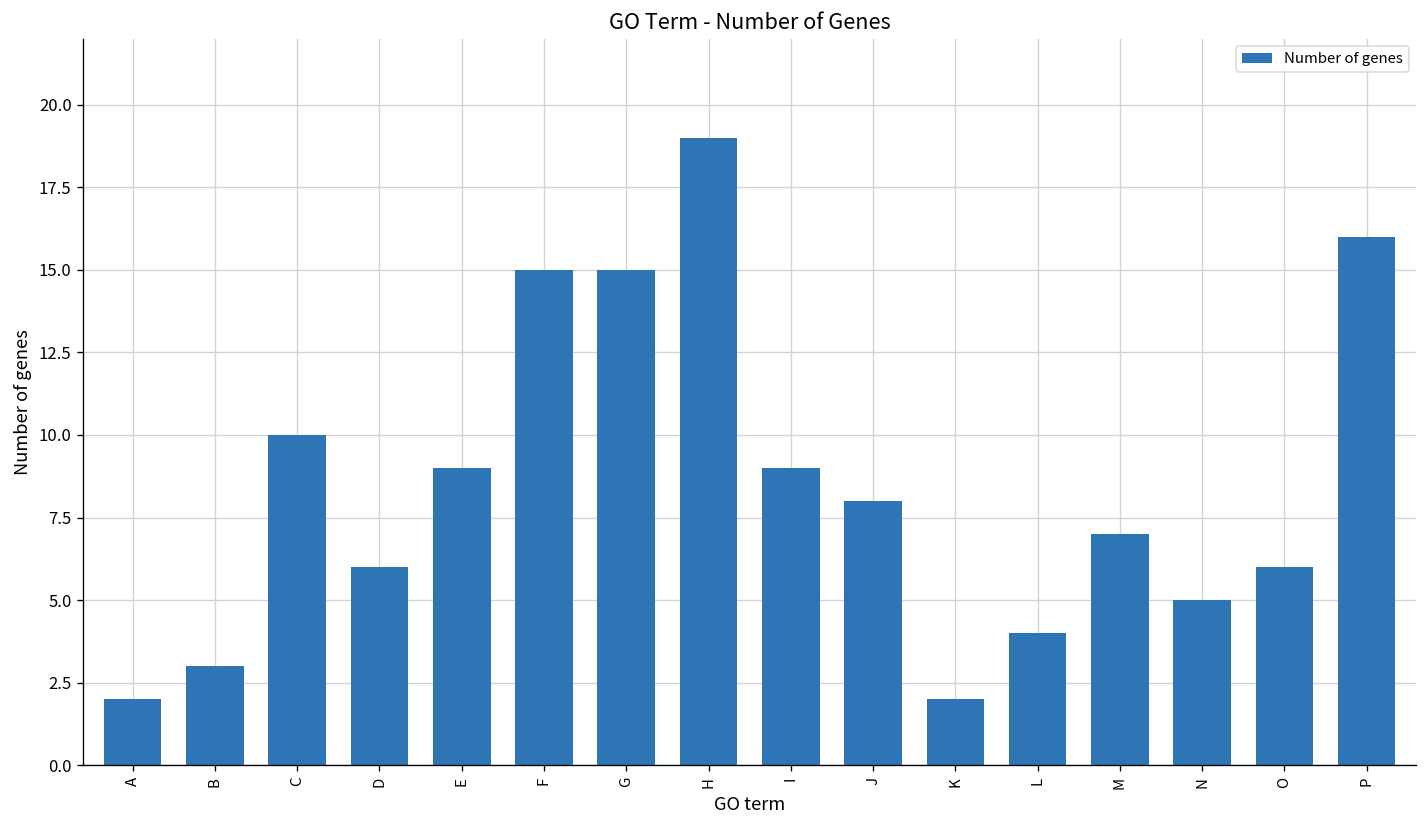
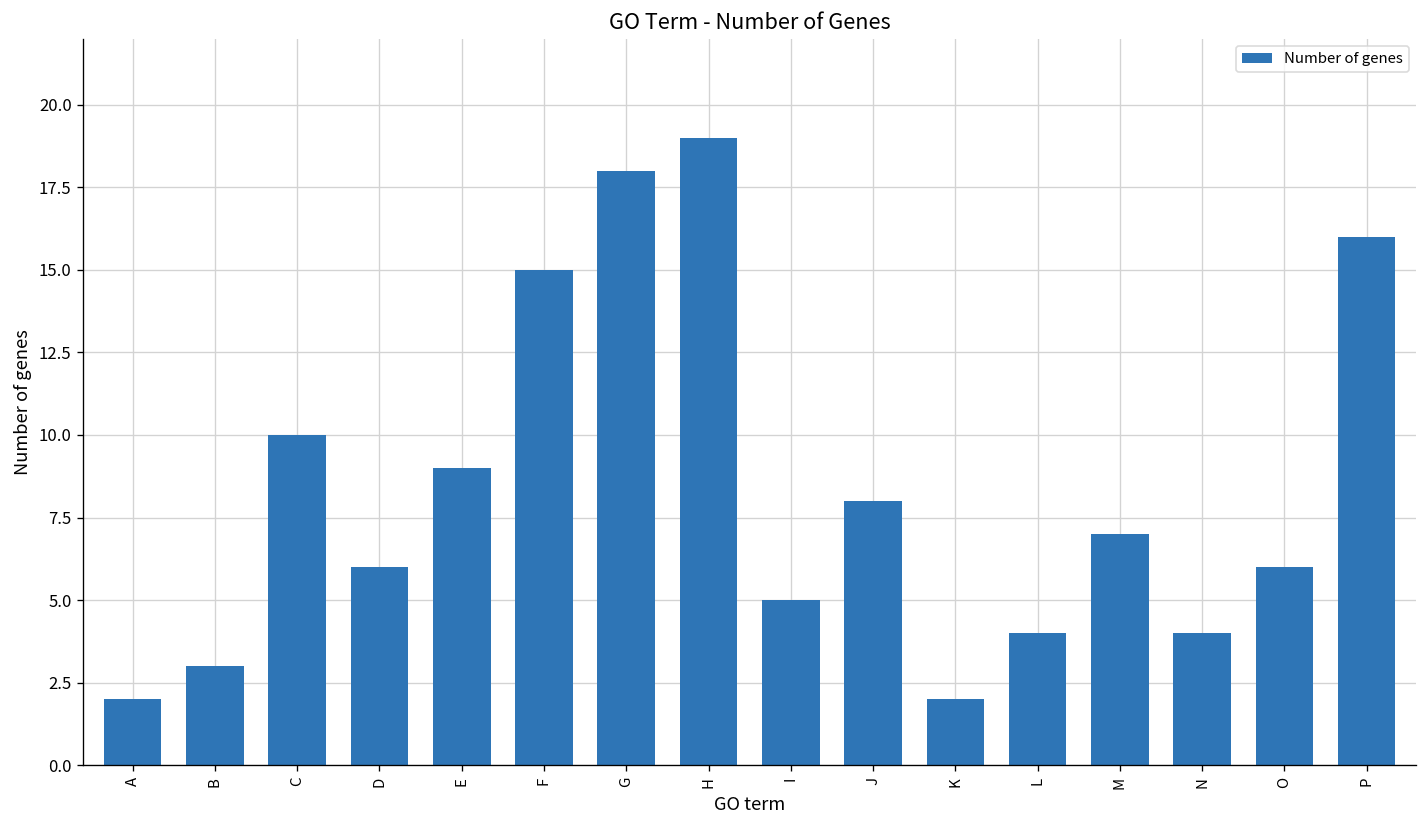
G: 15 -> 18
I: 9 -> 5
N: 5 -> 4
